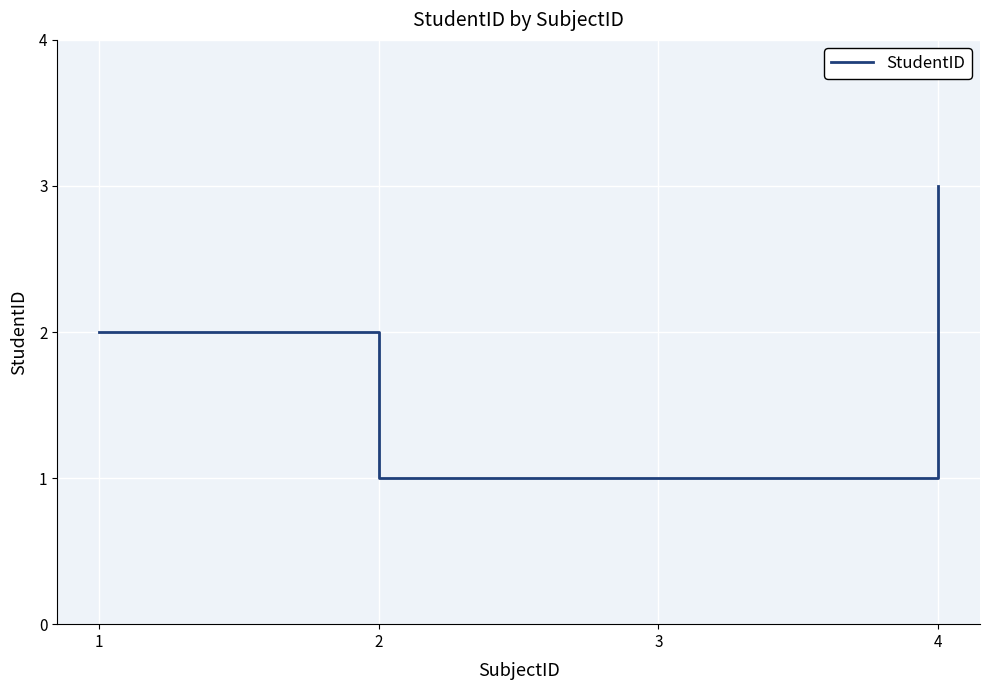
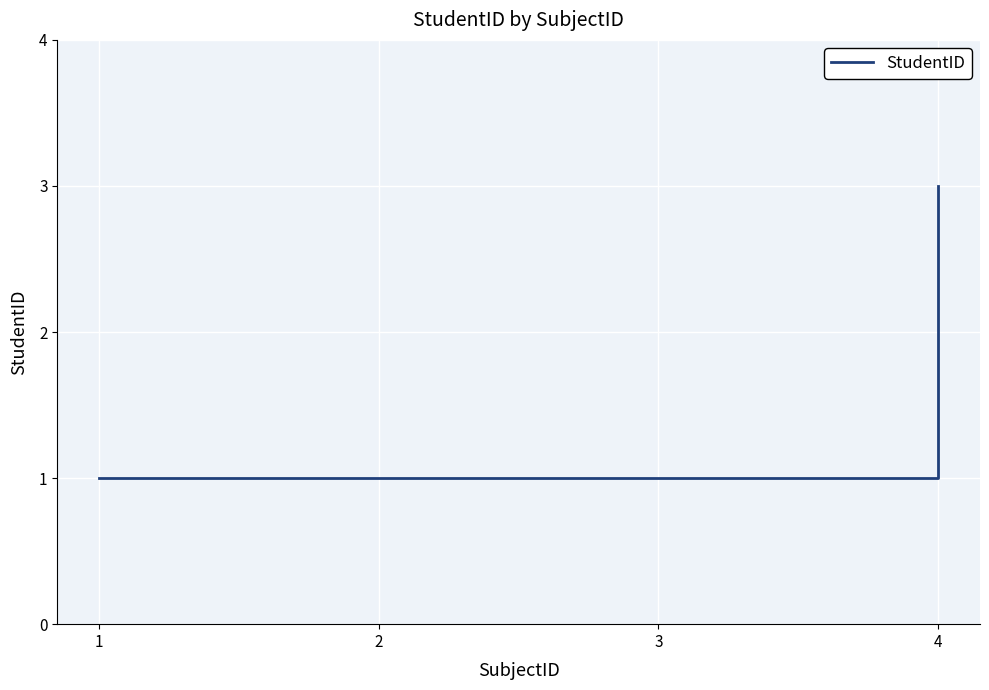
1: 2 -> 1
